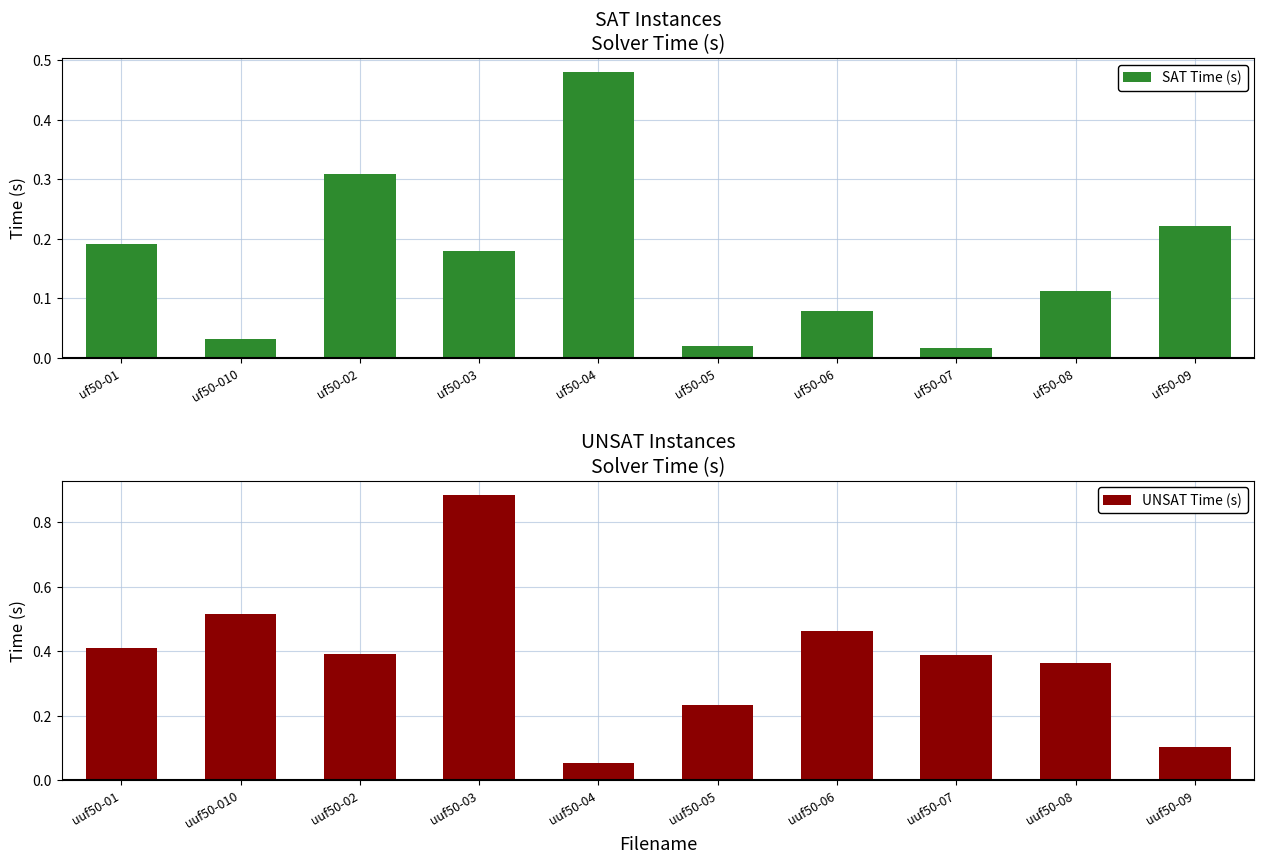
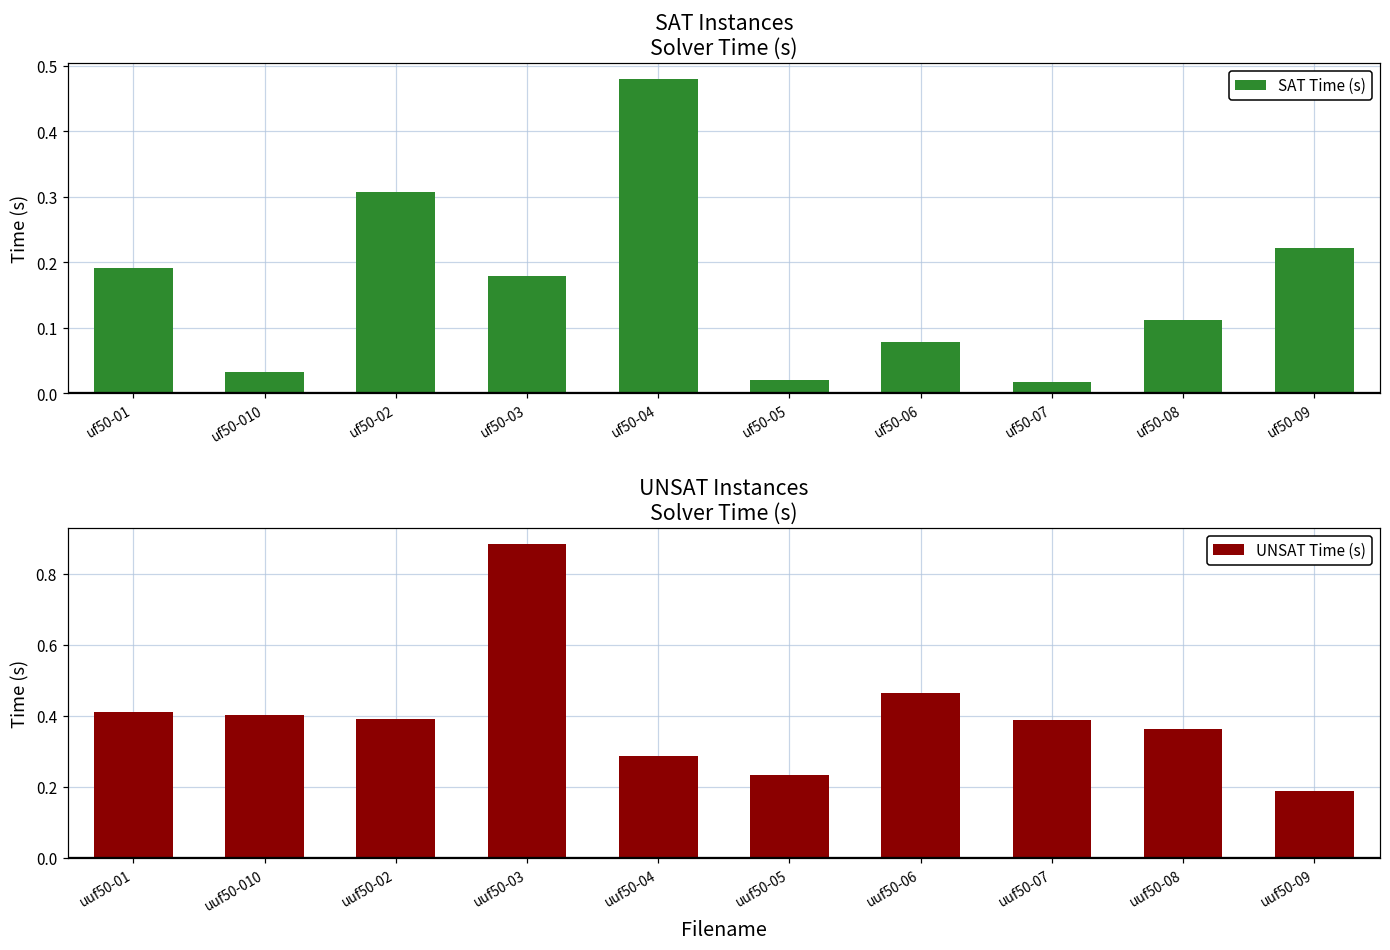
UNSAT Instances Solver Time (s), uuf50-010: 0.51 -> 0.40
UNSAT Instances Solver Time (s), uuf50-04: 0.05 -> 0.29
UNSAT Instances Solver Time (s), uuf50-09: 0.10 -> 0.19
